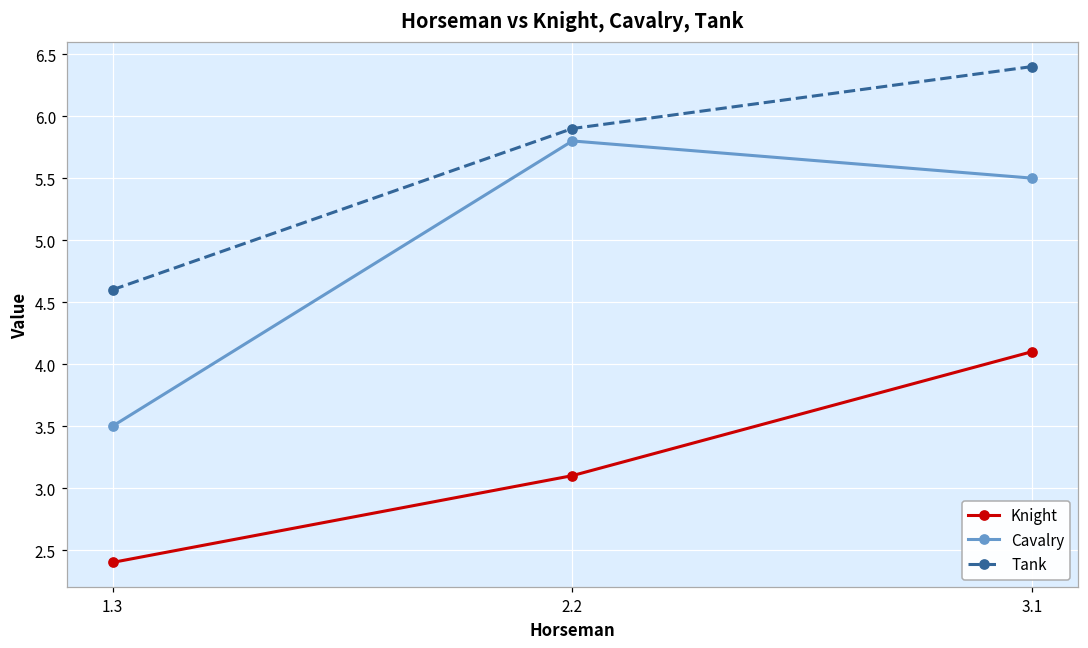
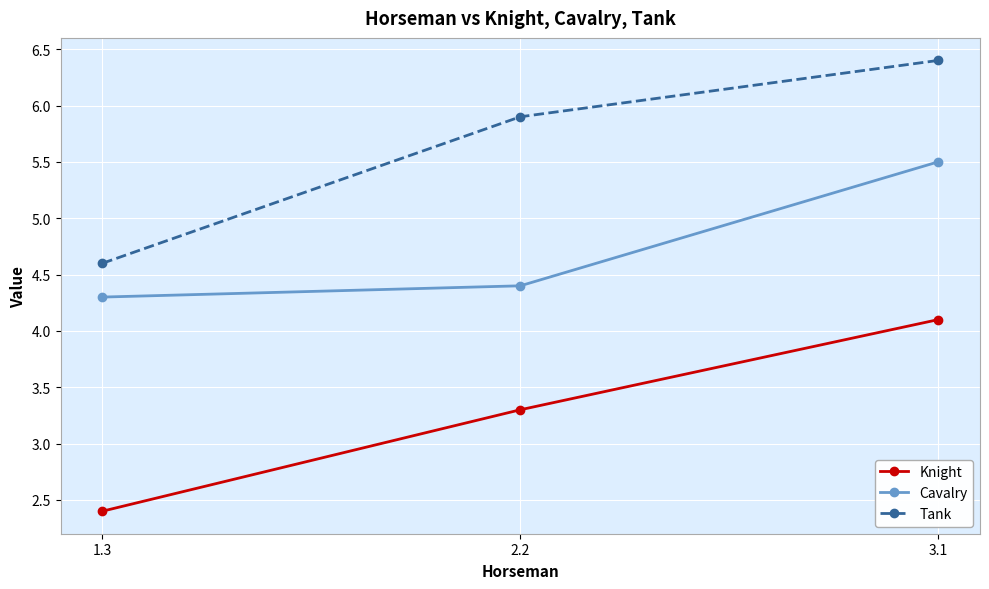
Cavalry, 1.3: 3.5 -> 4.3
Knight, 2.2: 3.1 -> 3.3
Cavalry, 2.2: 5.8 -> 4.4
